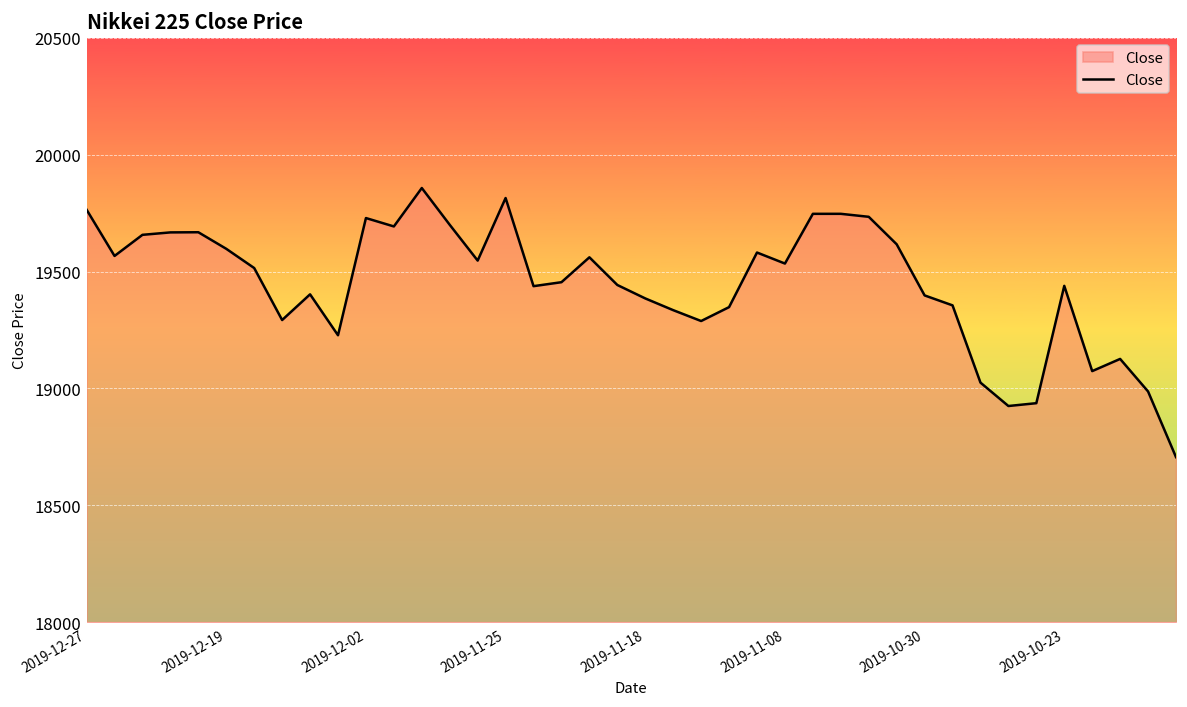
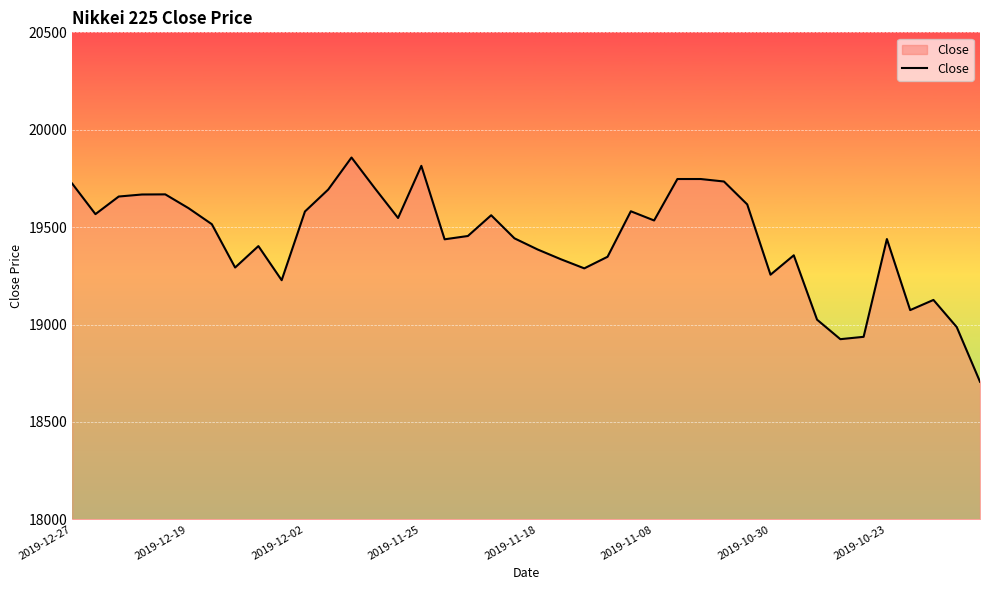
2019-12-27: 19760 -> 19720
2019-12-02: 19730 -> 19580
2019-10-30: 19400 -> 19260
